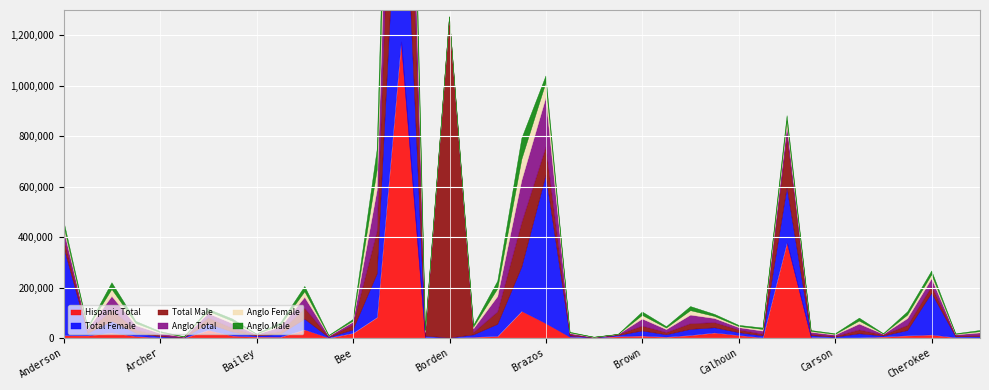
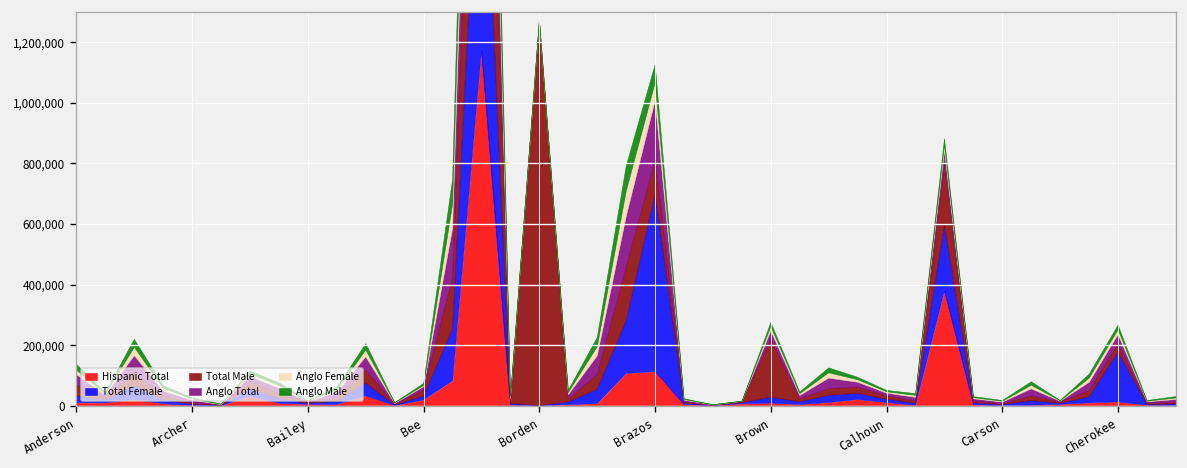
Total Female, Anderson: 350,000 -> 20,000
Hispanic Total, Brazos: 60,000 -> 110,000
Anglo Male, Brazos: 30,000 -> 60,000
Total Male, Brown: 20,000 -> 190,000
